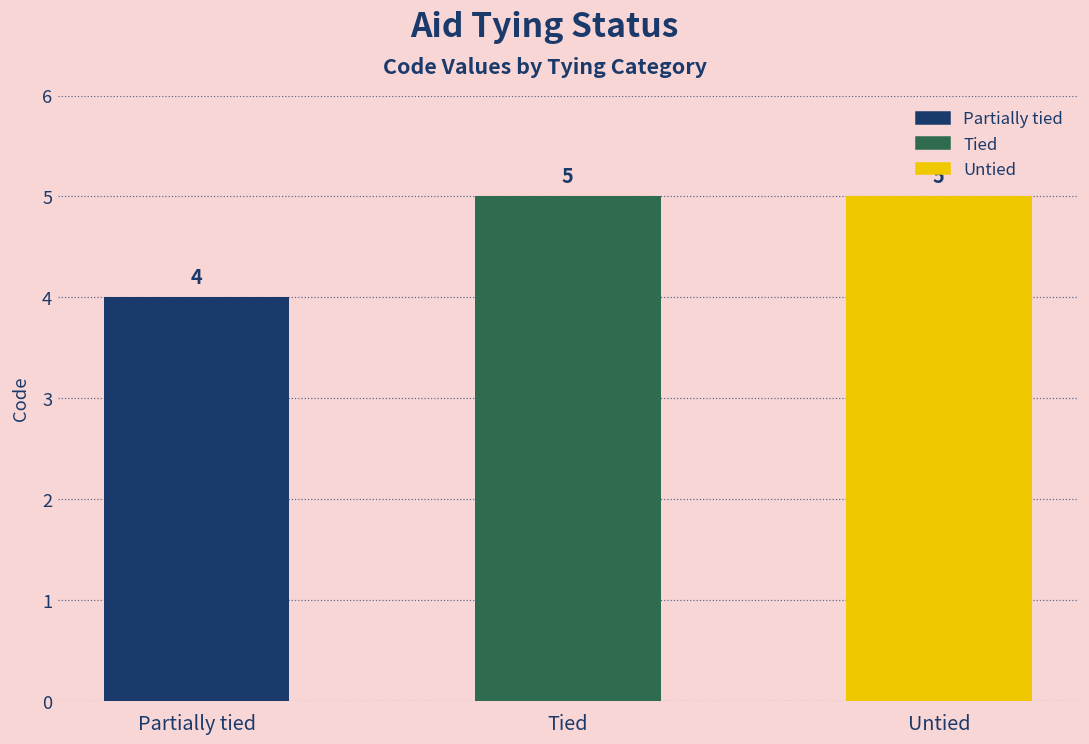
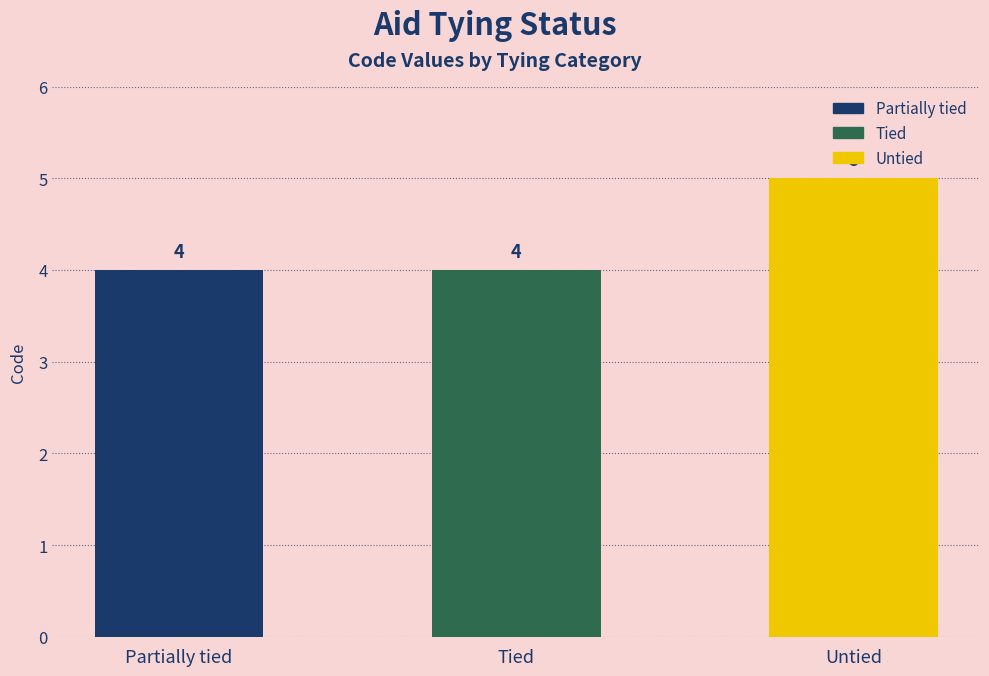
Tied: 5 -> 4
